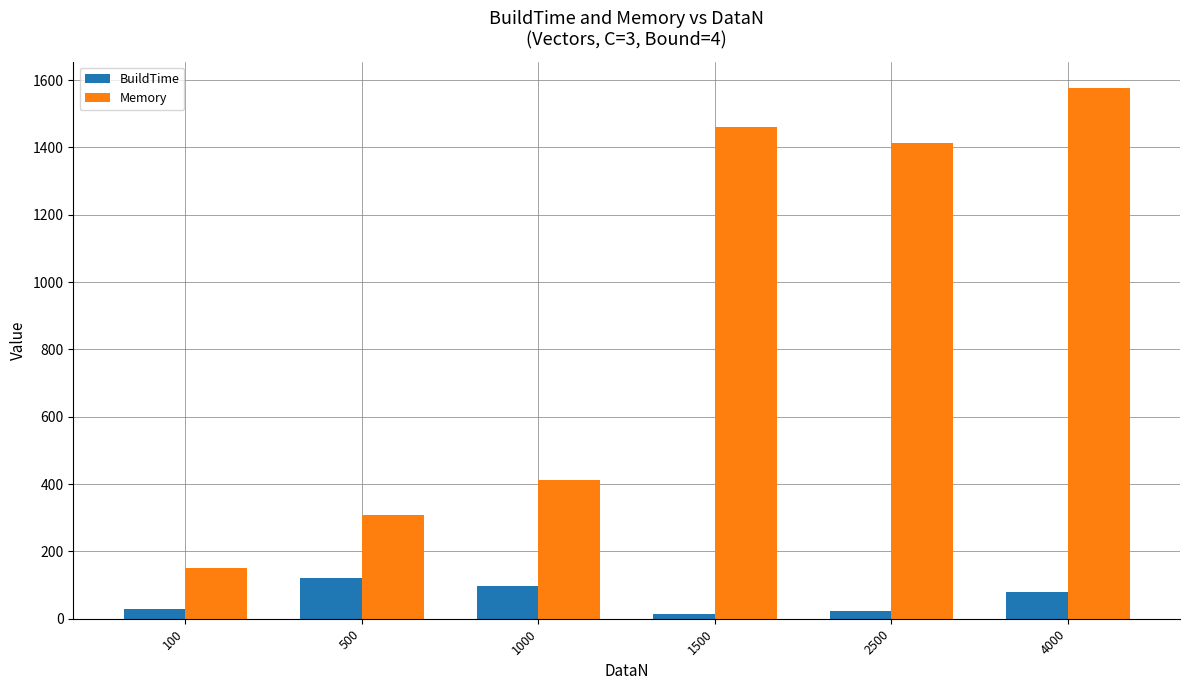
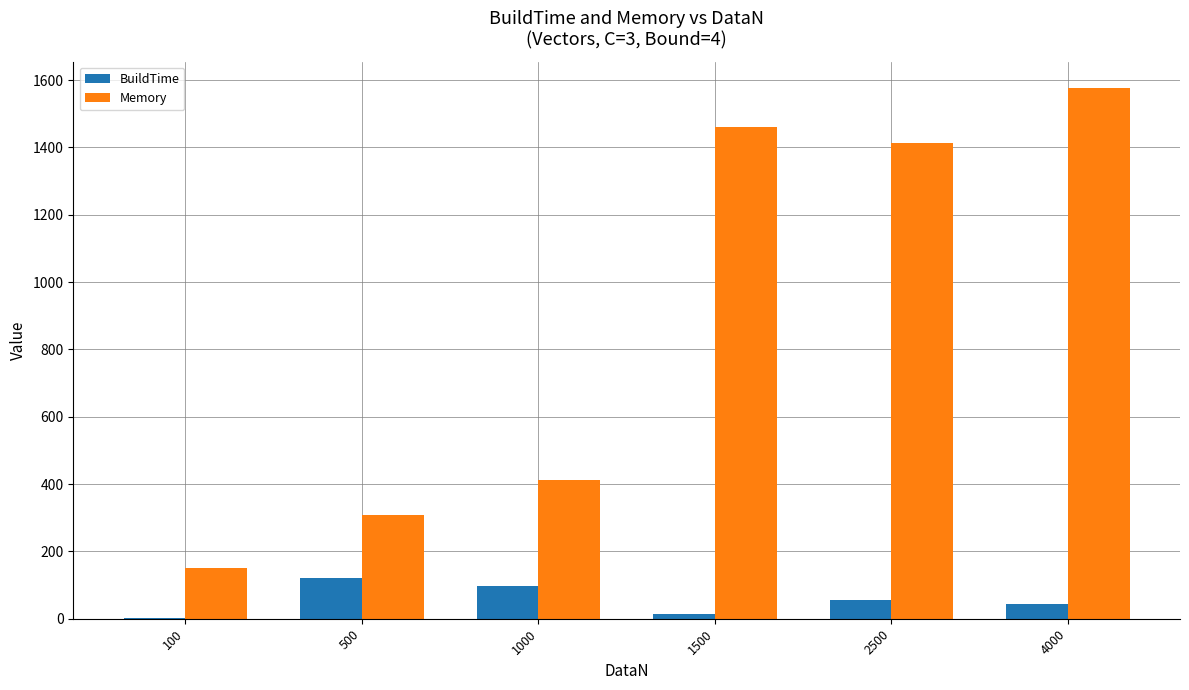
BuildTime, 100: 30 -> 0
BuildTime, 2500: 20 -> 60
BuildTime, 4000: 80 -> 40
